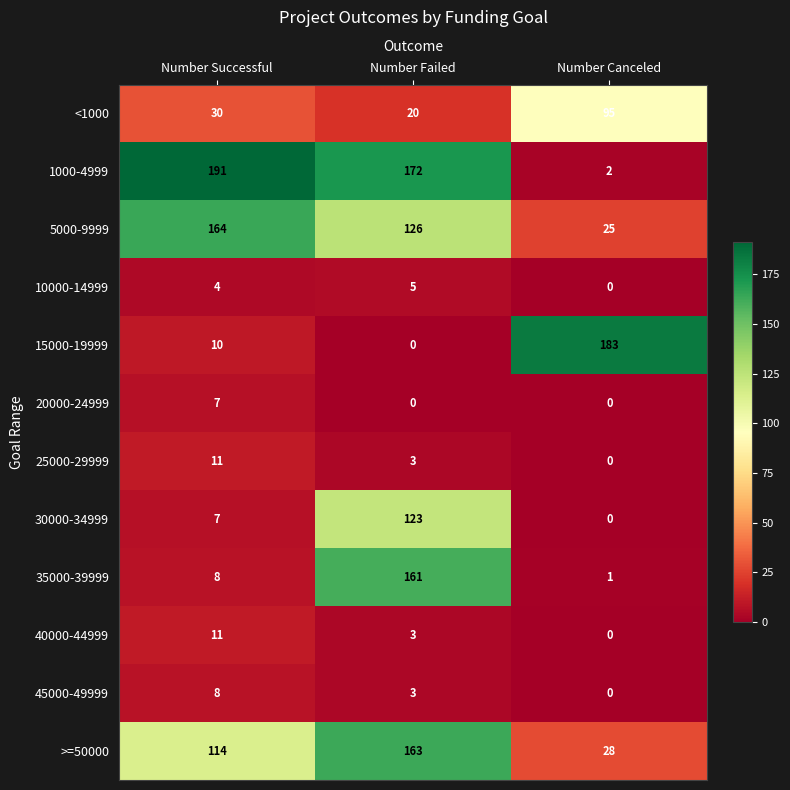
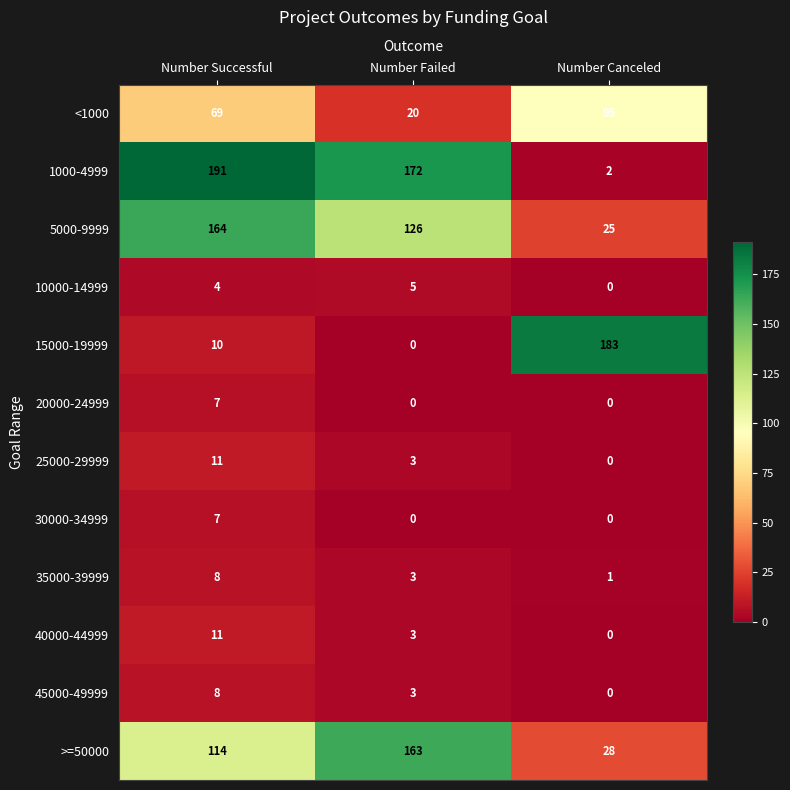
<1000, Number Successful: 30 -> 69
30000-34999, Number Failed: 123 -> 0
35000-39999, Number Failed: 161 -> 3
